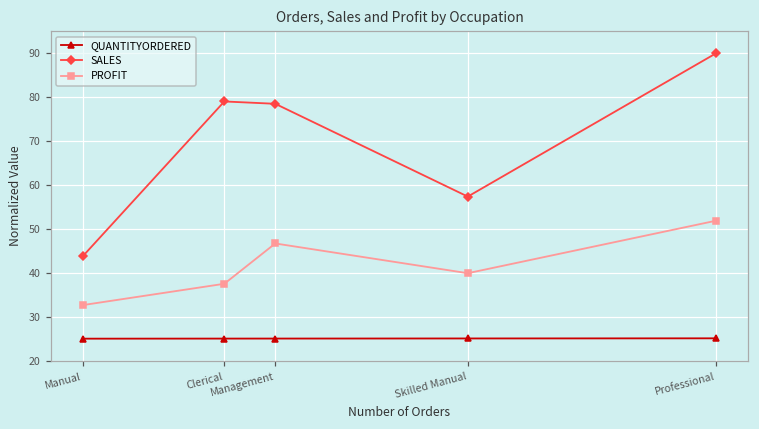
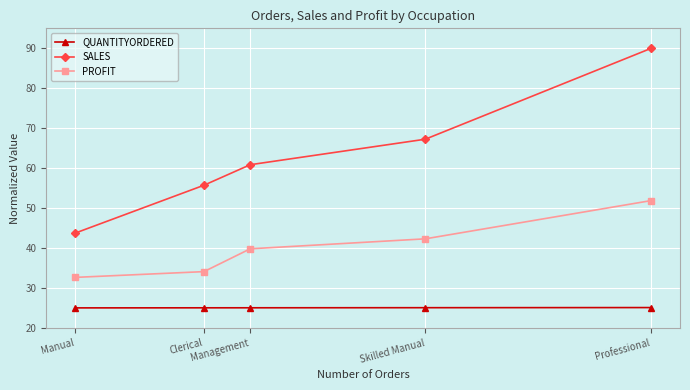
SALES, Clerical: 79 -> 56
PROFIT, Clerical: 37 -> 34
SALES, Management: 78 -> 61
PROFIT, Management: 47 -> 40
SALES, Skilled Manual: 57 -> 67
PROFIT, Skilled Manual: 40 -> 42
